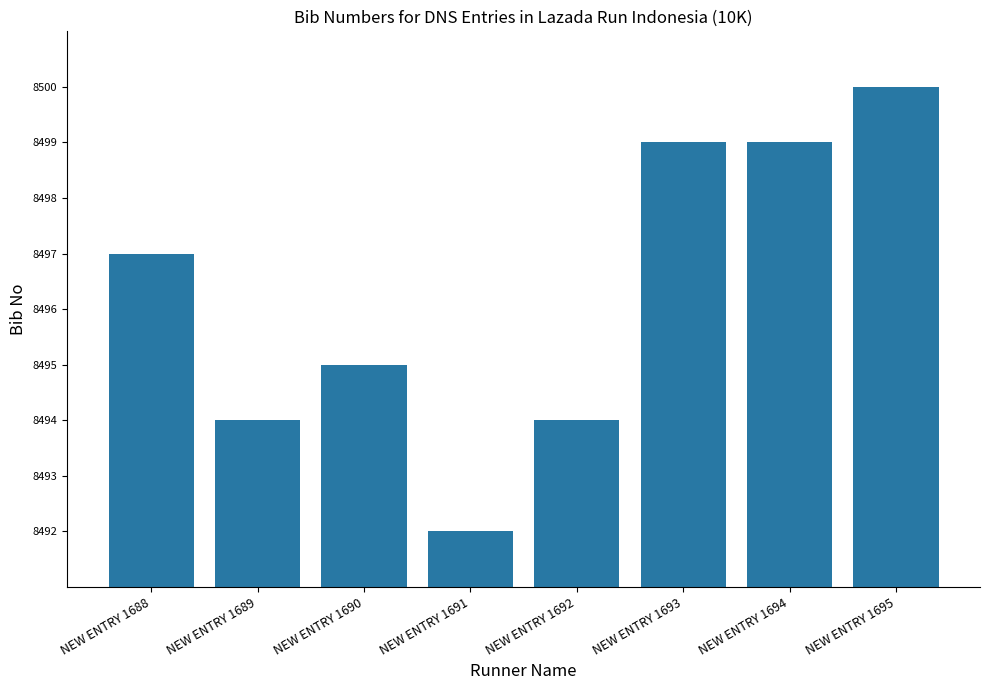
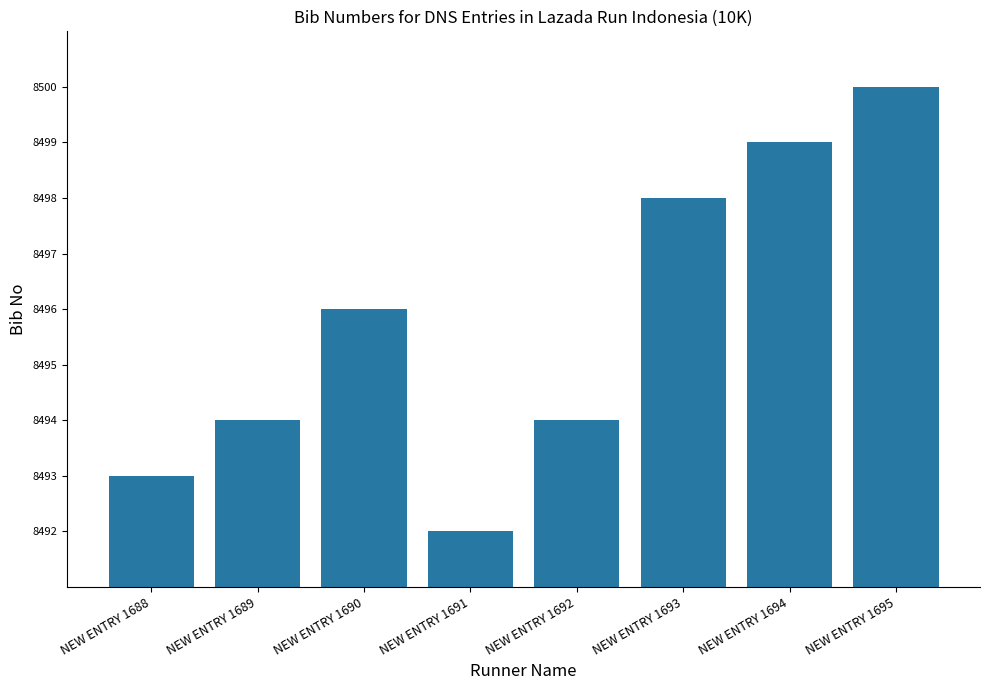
NEW ENTRY 1688: 8497 -> 8493
NEW ENTRY 1690: 8495 -> 8496
NEW ENTRY 1693: 8499 -> 8498
